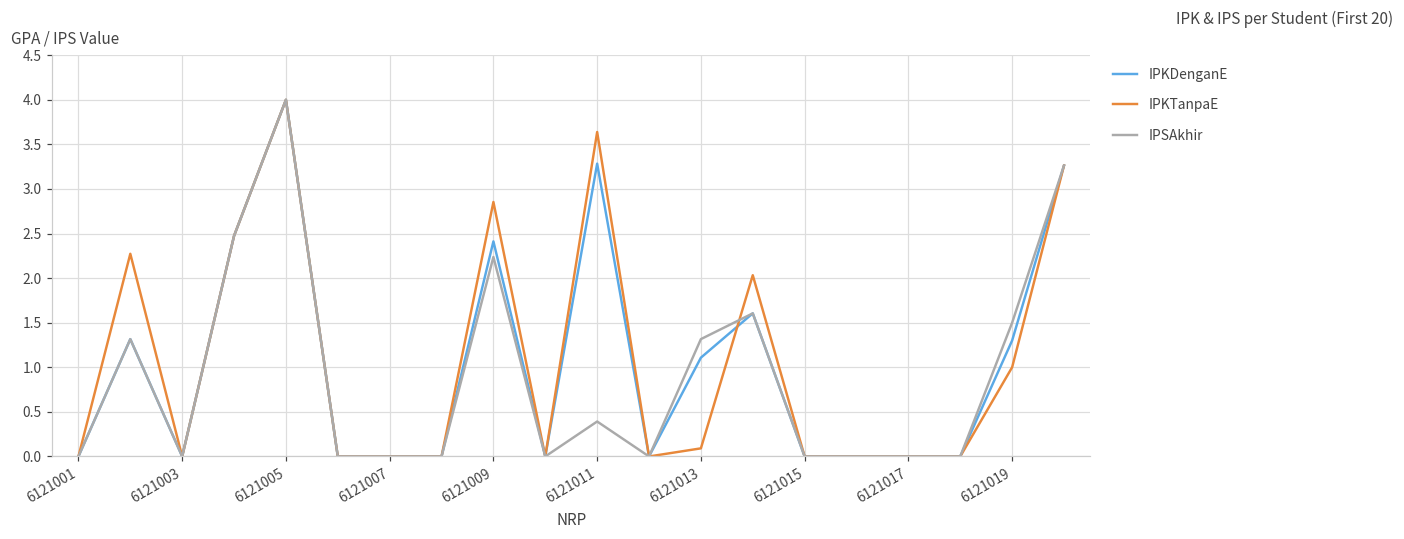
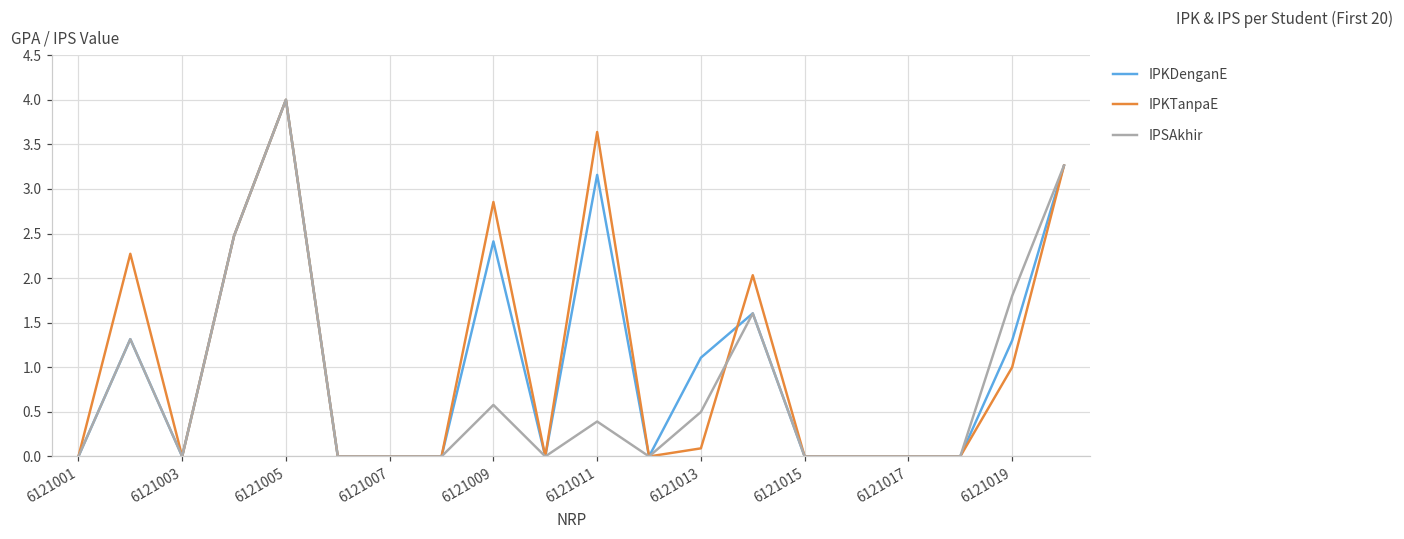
IPSAkhir, 6121009: 2.2 -> 0.6
IPKDenganE, 6121011: 3.3 -> 3.2
IPSAkhir, 6121013: 1.3 -> 0.5
IPSAkhir, 6121019: 1.5 -> 1.8
